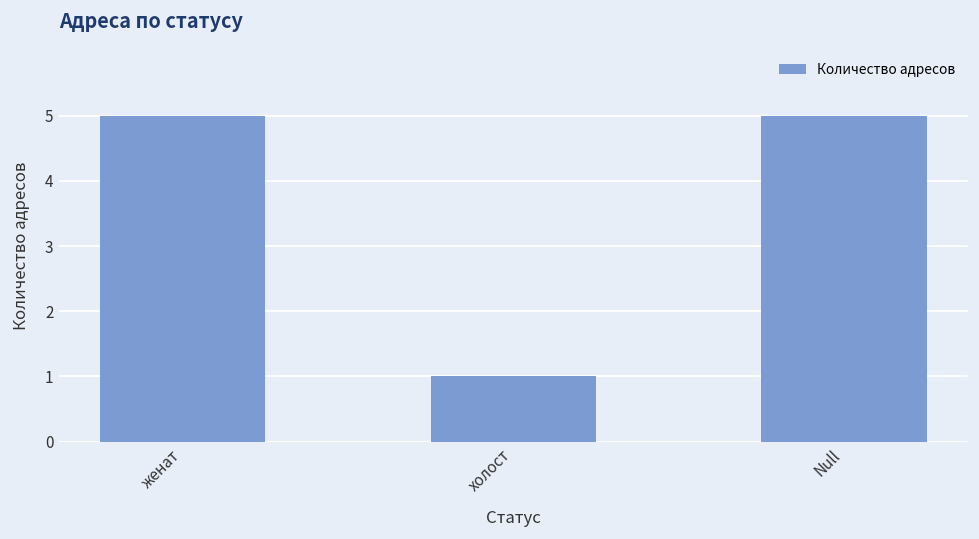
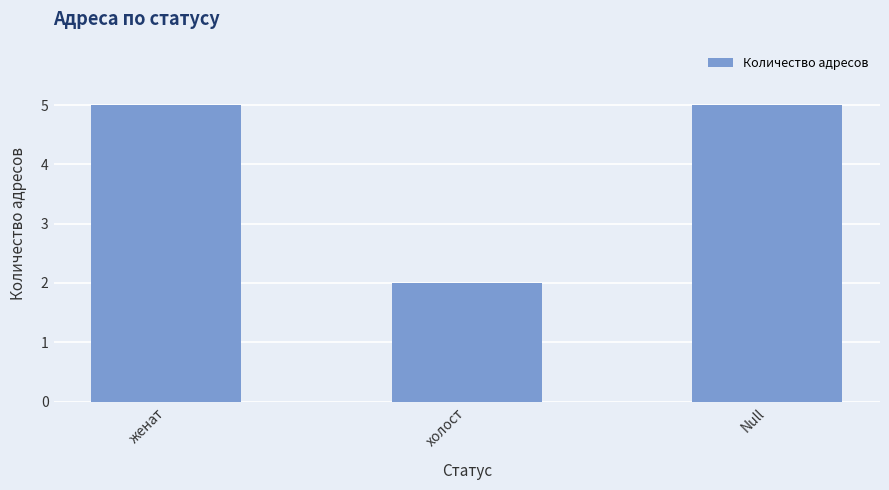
холост: 1 -> 2
